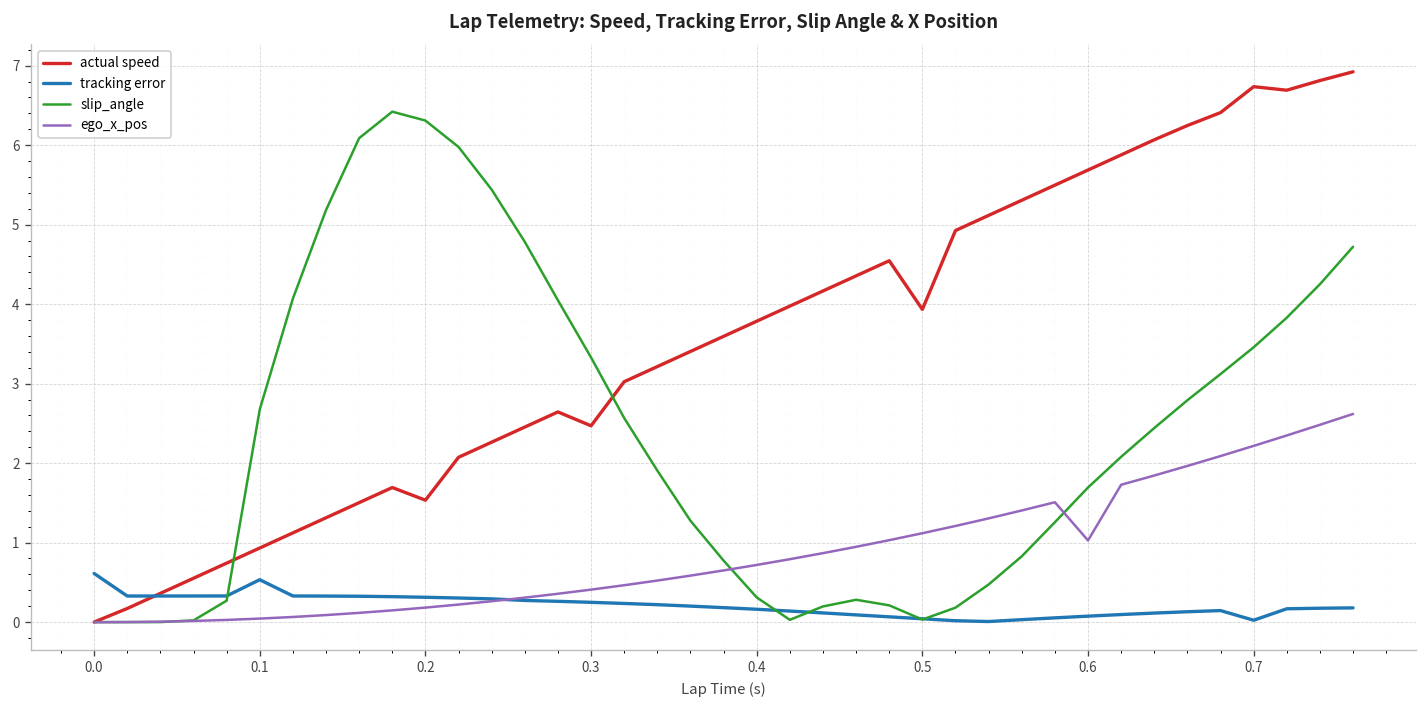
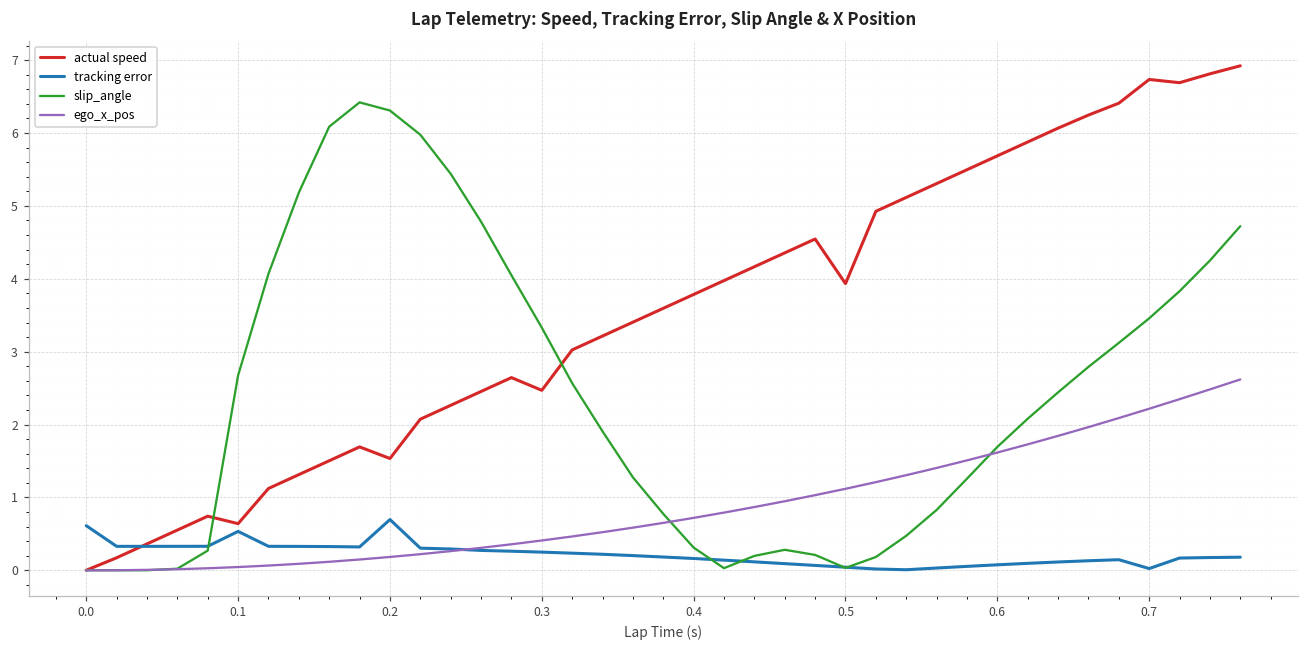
actual speed, 0.1: 0.9 -> 0.6
tracking error, 0.2: 0.3 -> 0.7
ego_x_pos, 0.6: 1.0 -> 1.6
